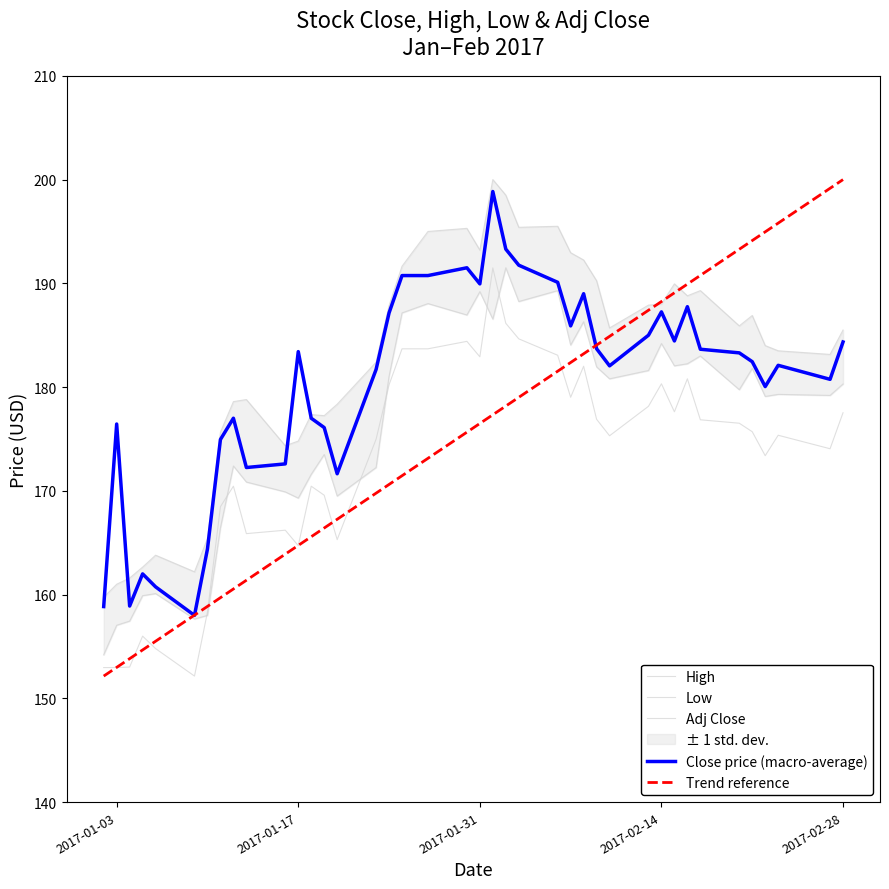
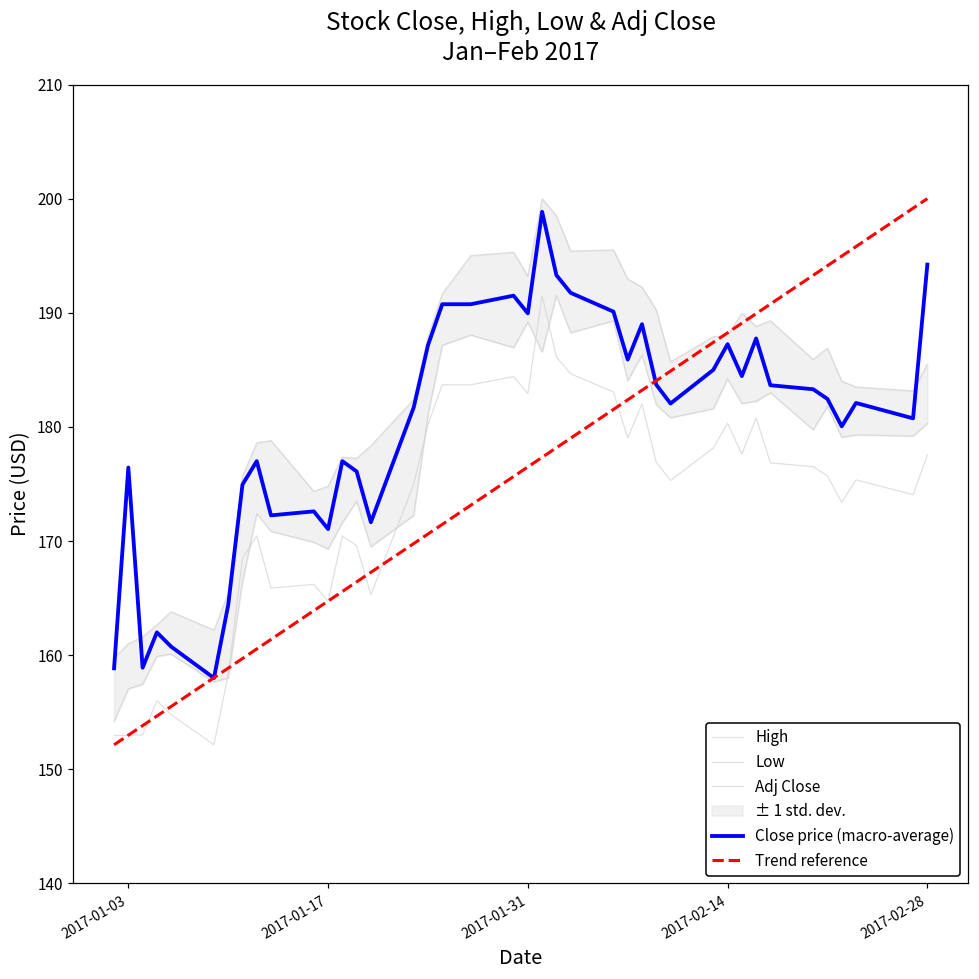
Close price (macro-average), 2017-01-17: 183.4 -> 171.1
Close price (macro-average), 2017-02-28: 184.4 -> 194.2
